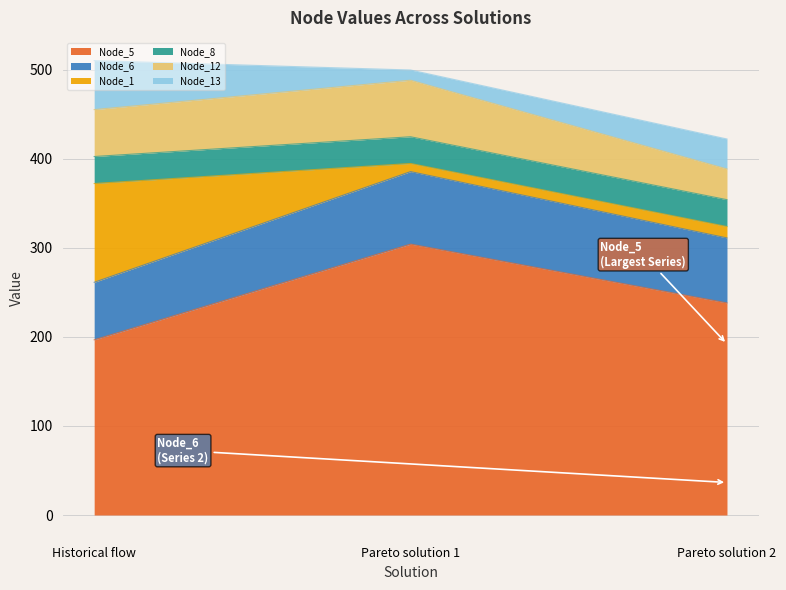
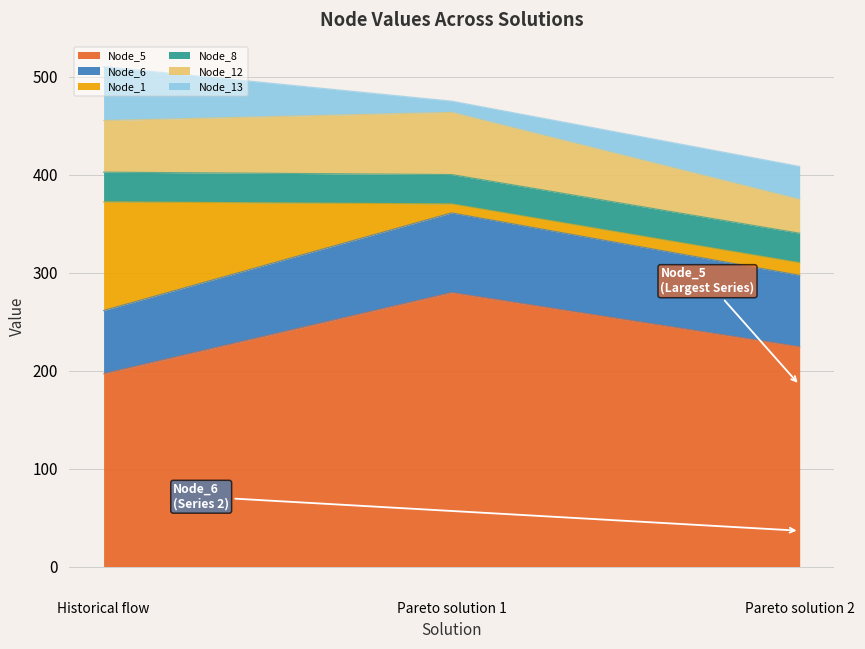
Node_5, Pareto solution 1: 300 -> 280
Node_5, Pareto solution 2: 240 -> 220
